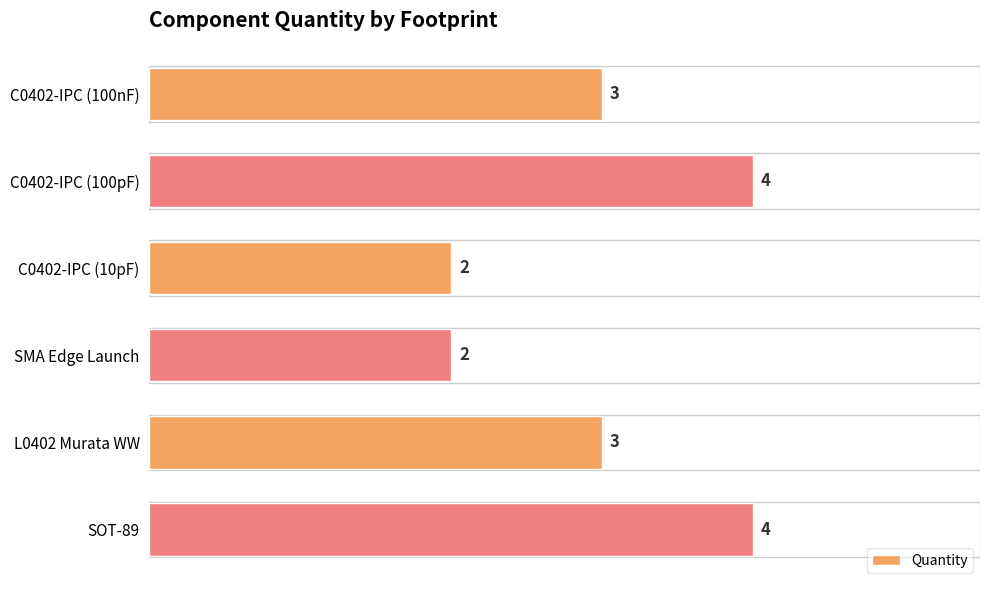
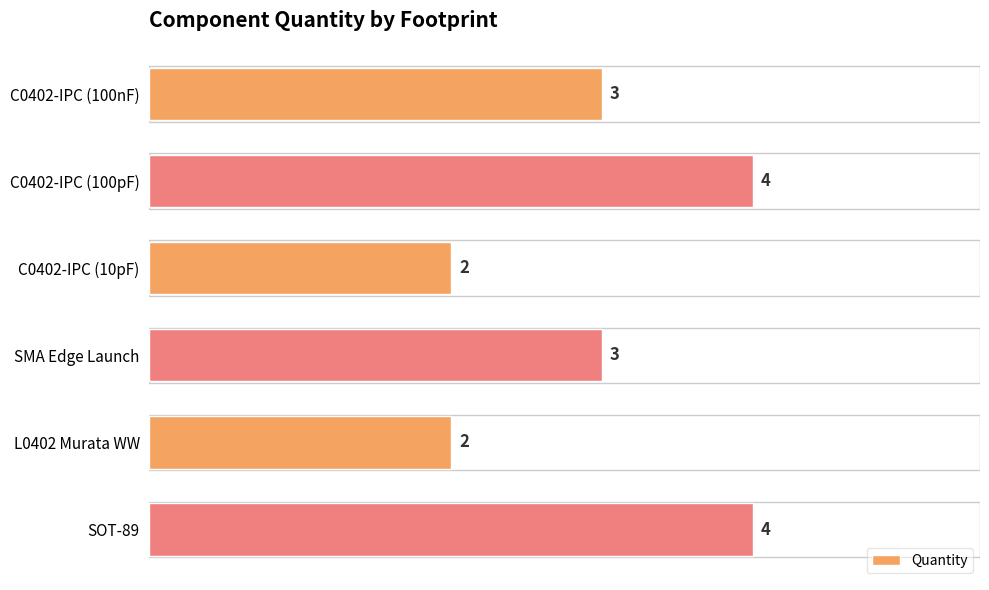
SMA Edge Launch: 2 -> 3
L0402 Murata WW: 3 -> 2
